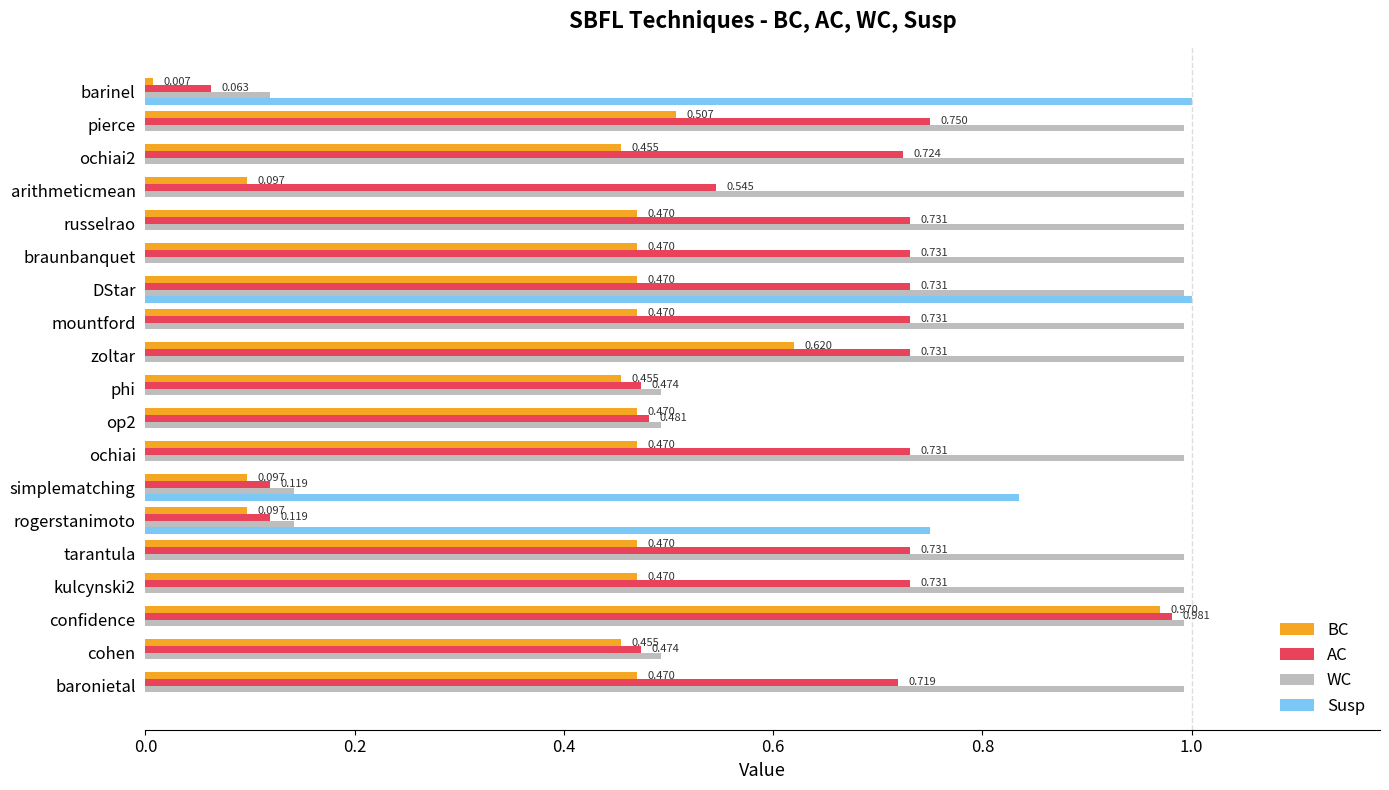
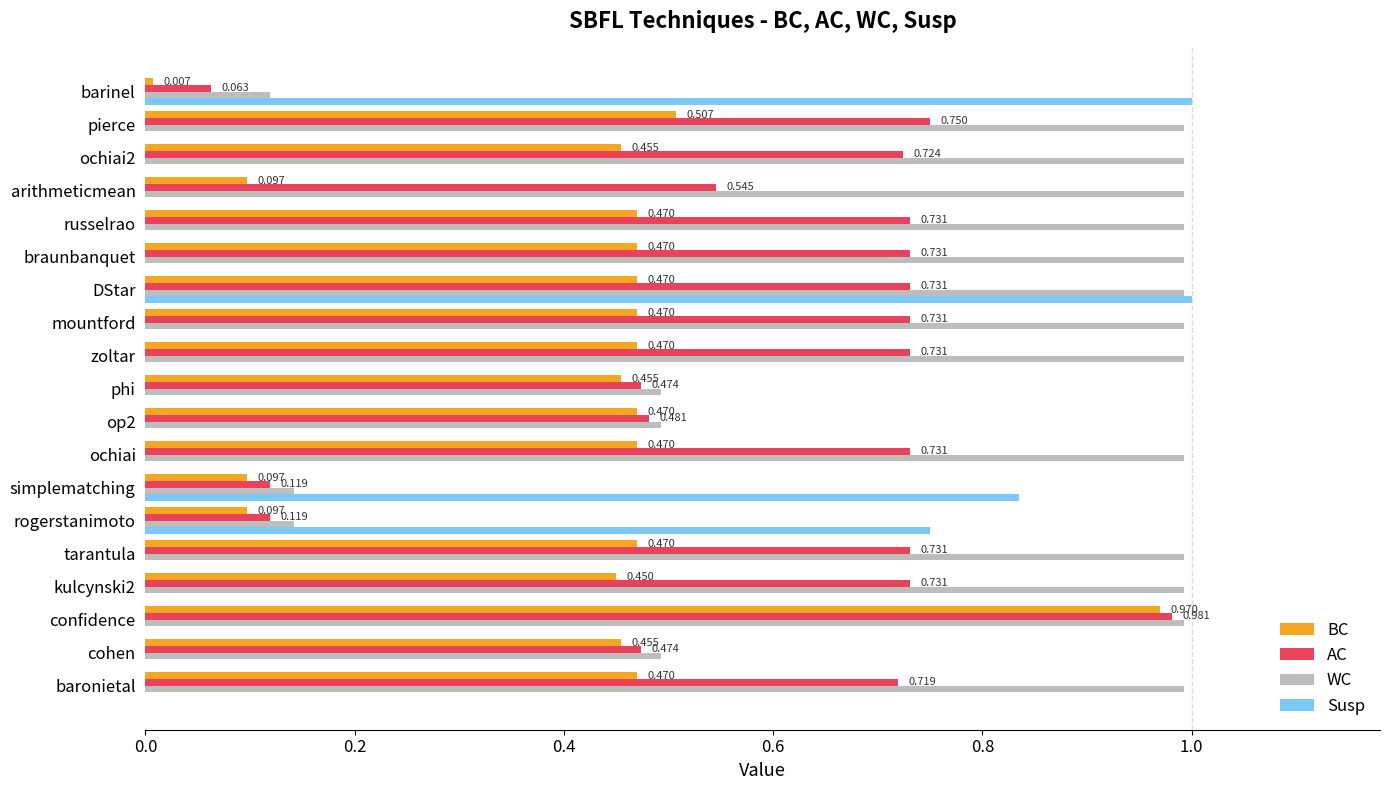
BC, zoltar: 0.620 -> 0.470
BC, kulcynski2: 0.470 -> 0.450
